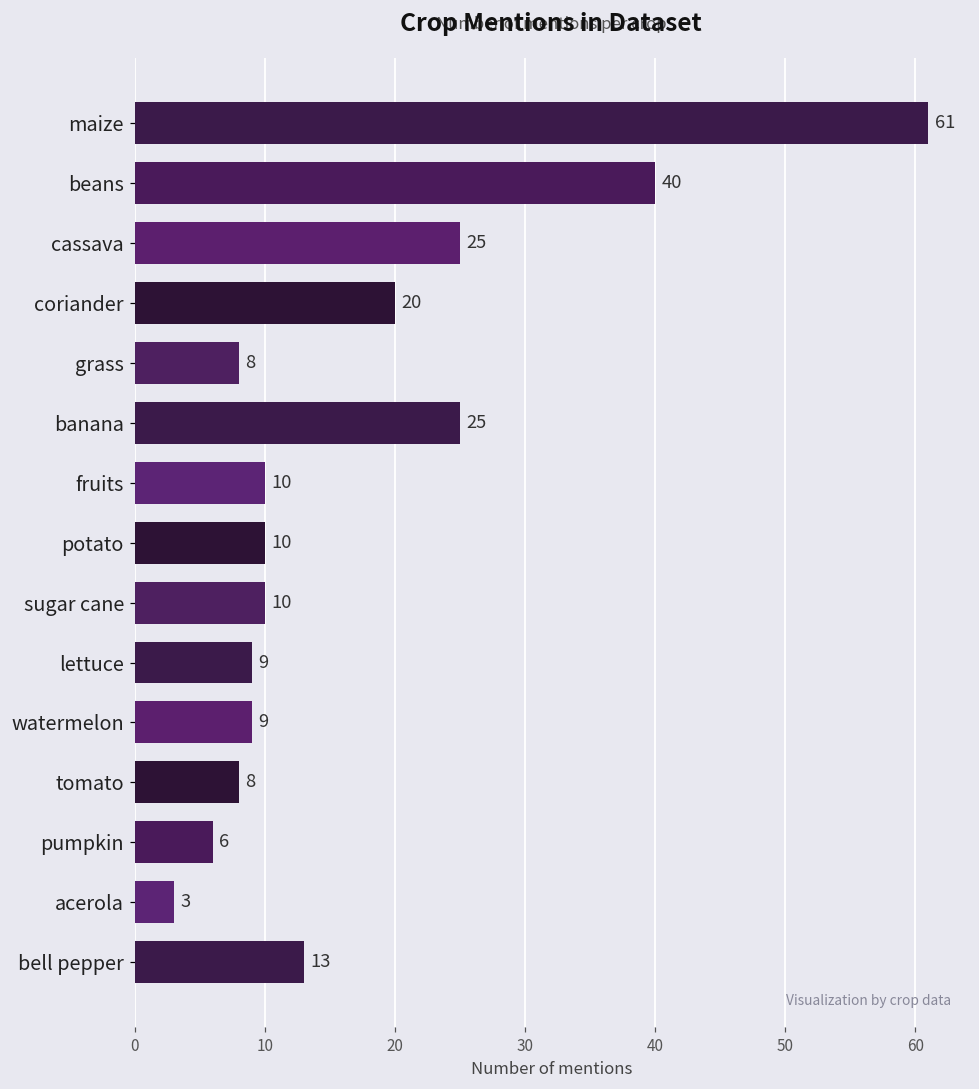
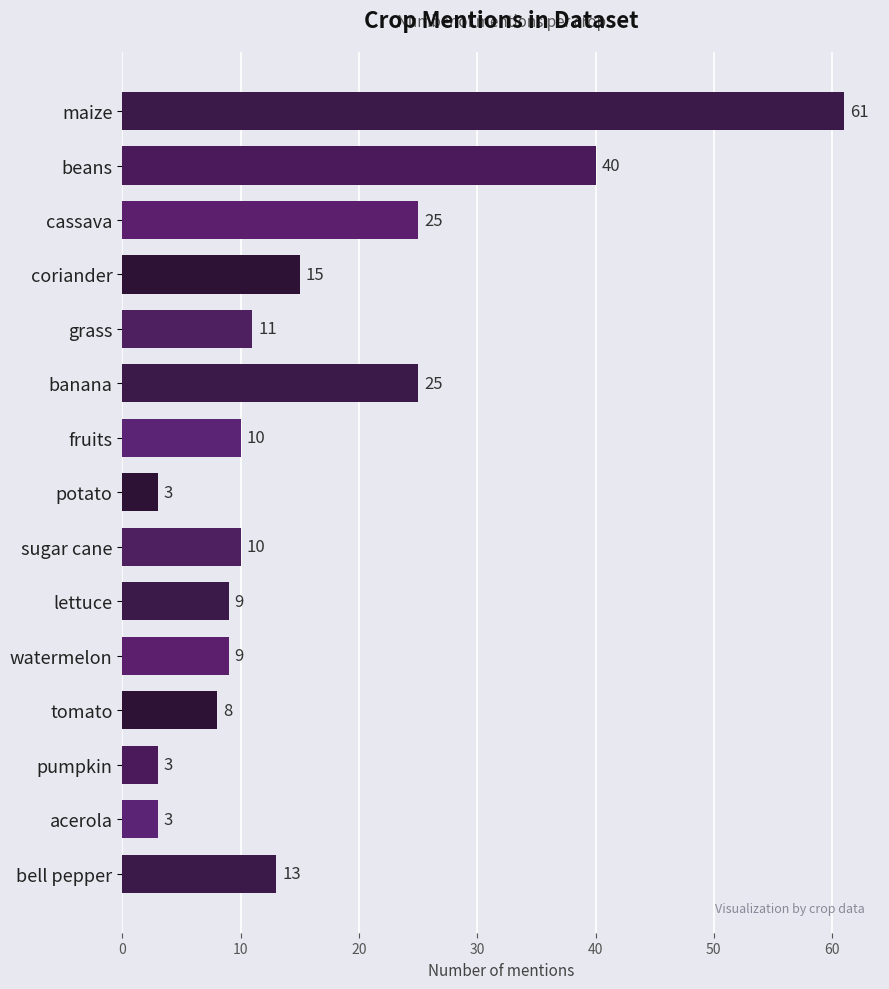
coriander: 20 -> 15
grass: 8 -> 11
potato: 10 -> 3
pumpkin: 6 -> 3
